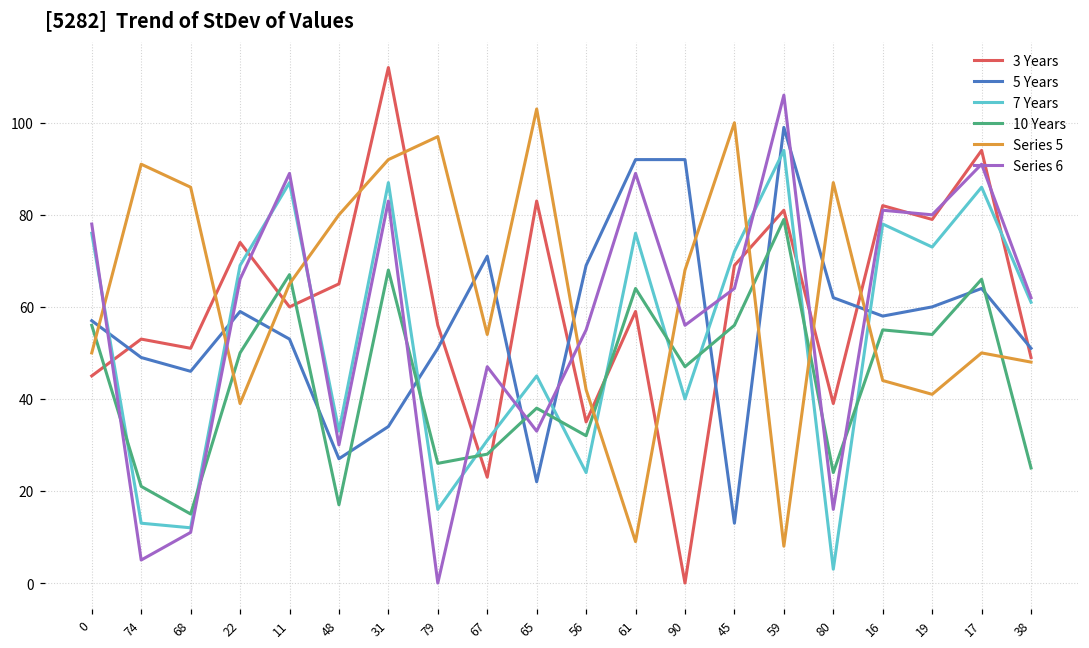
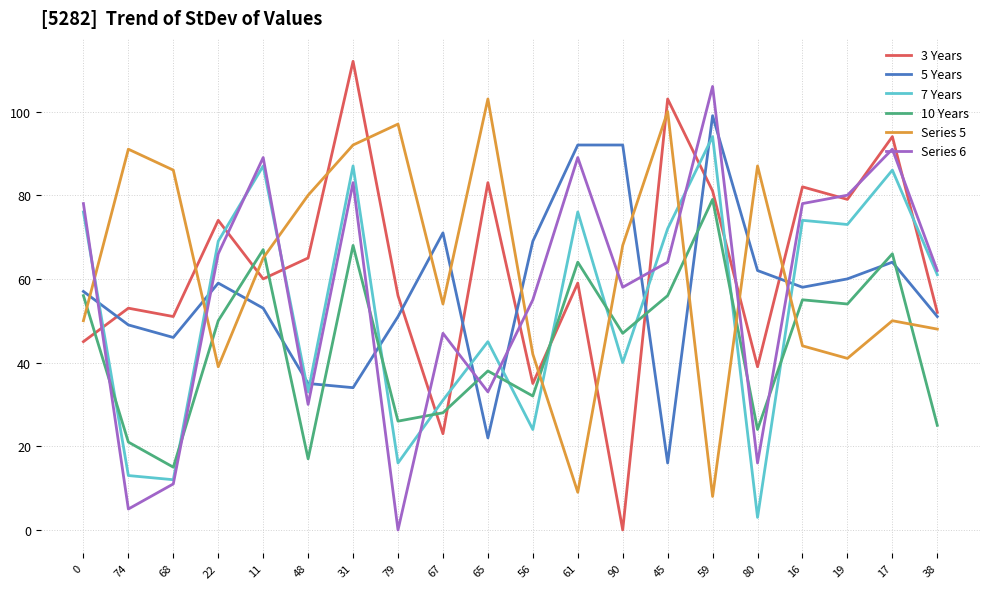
5 Years, 48: 27 -> 35
Series 6, 90: 56 -> 58
3 Years, 45: 69 -> 103
5 Years, 45: 13 -> 16
7 Years, 16: 78 -> 74
Series 6, 16: 81 -> 78
3 Years, 38: 49 -> 52
